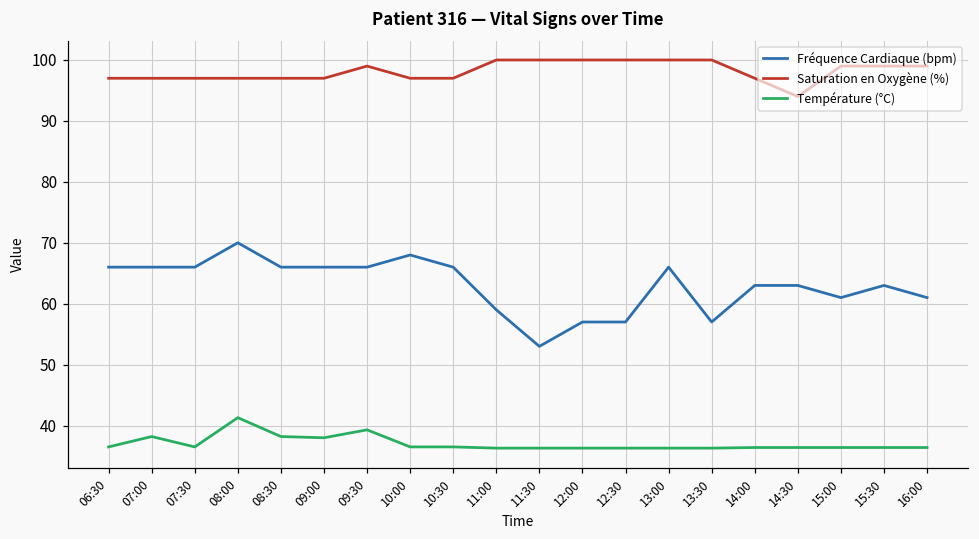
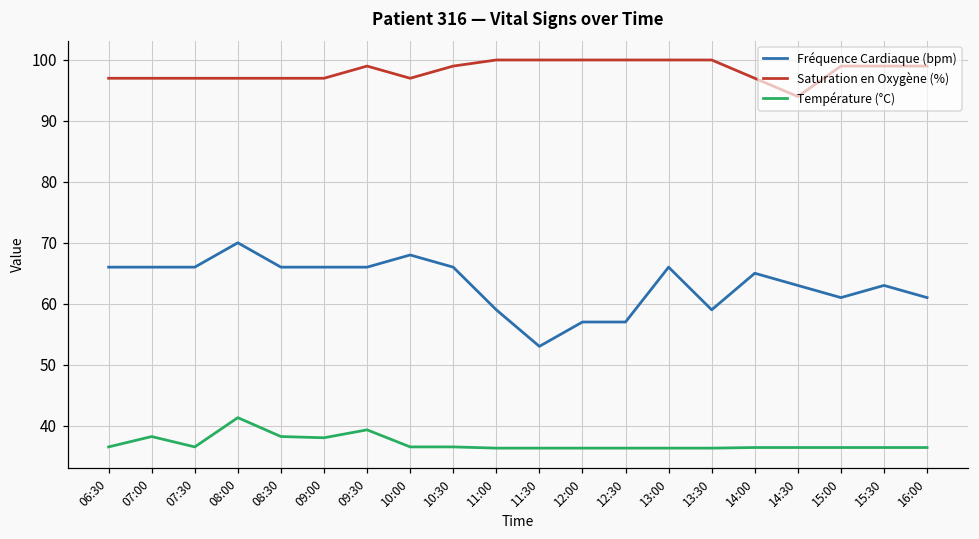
Saturation en Oxygène (%), 10:30: 97 -> 99
Fréquence Cardiaque (bpm), 13:30: 57 -> 59
Fréquence Cardiaque (bpm), 14:00: 63 -> 65
